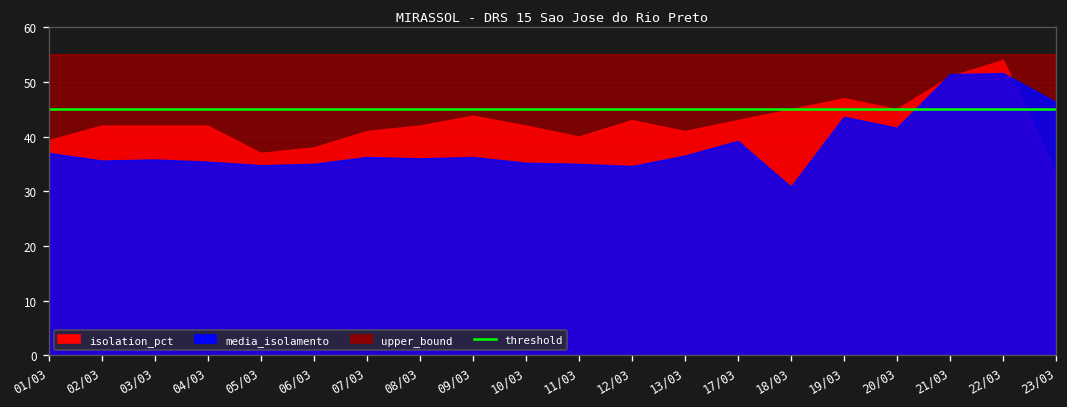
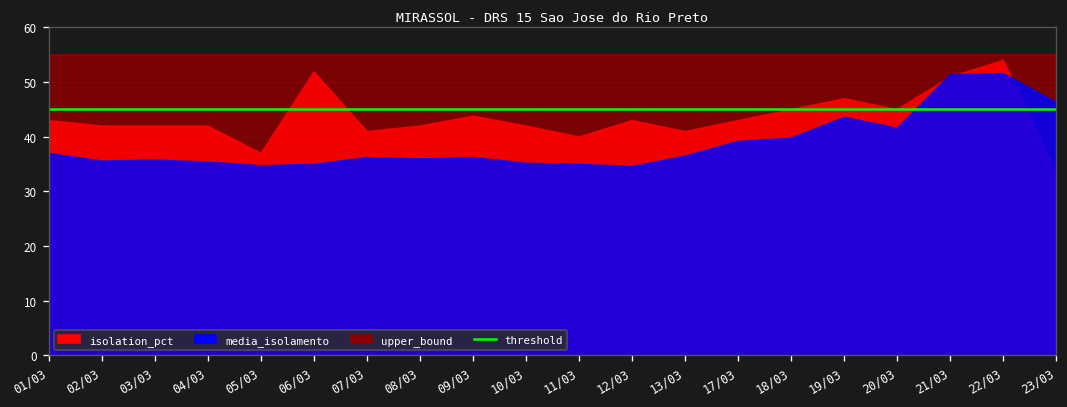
isolation_pct, 01/03: 39 -> 43
isolation_pct, 06/03: 38 -> 52
media_isolamento, 18/03: 31 -> 40
